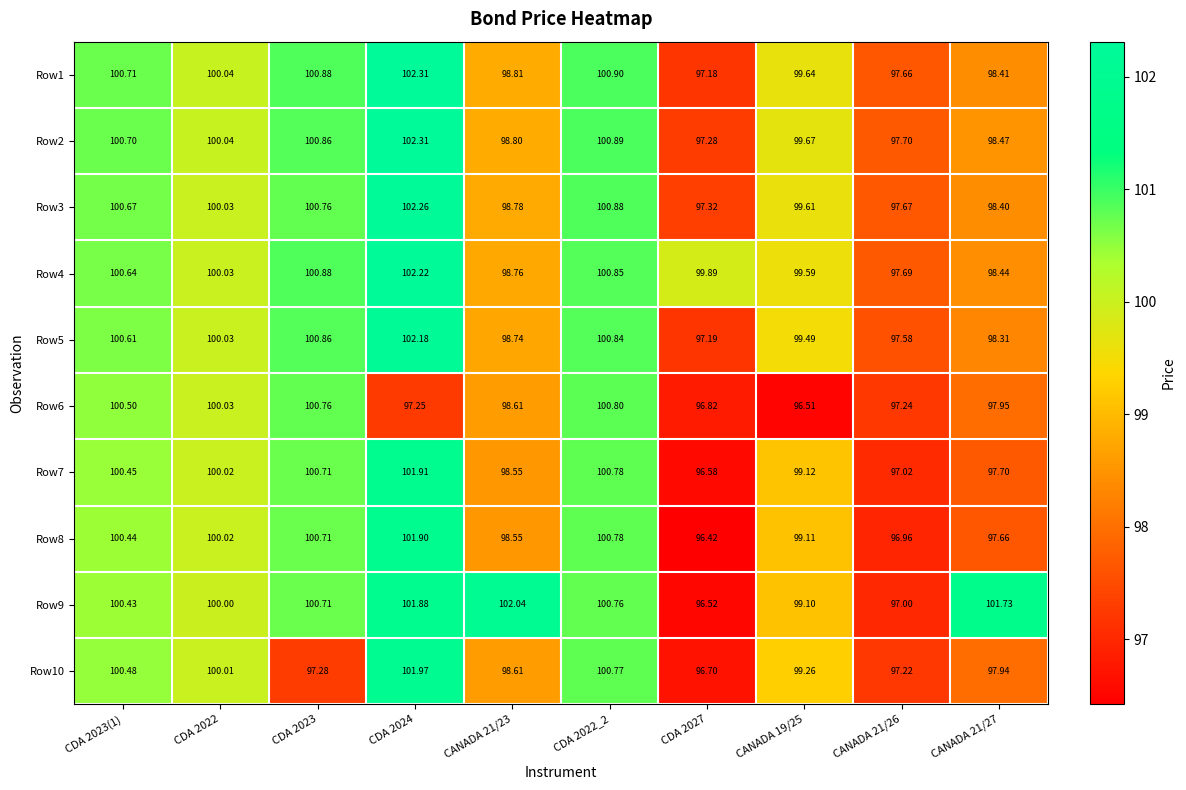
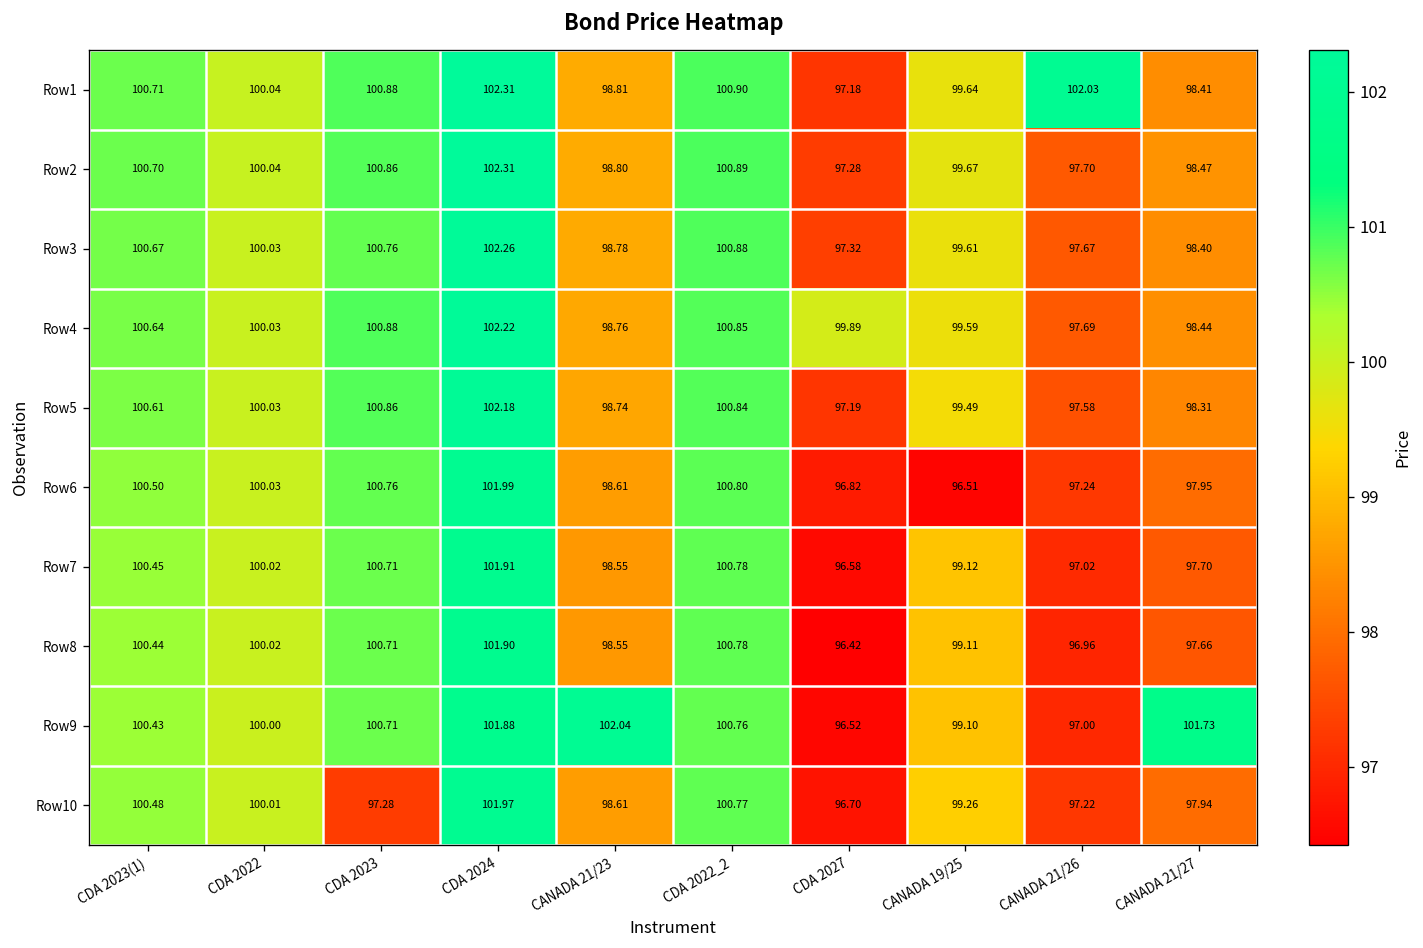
Row1, CANADA 21/26: 97.66 -> 102.03
Row6, CDA 2024: 97.25 -> 101.99
